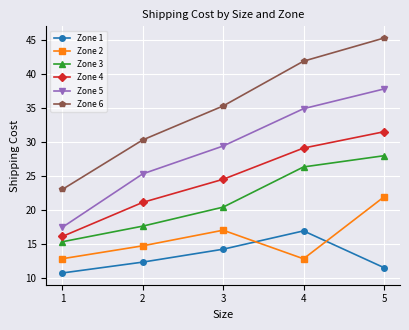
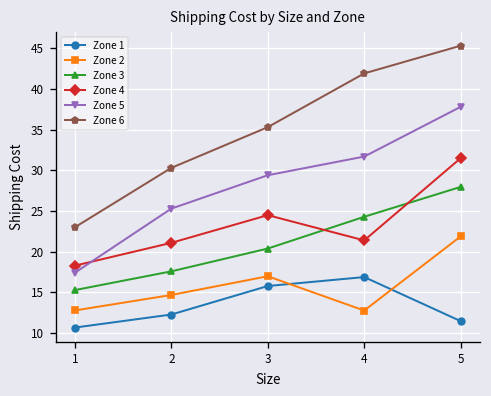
Zone 4, 1: 16 -> 18
Zone 1, 3: 14 -> 16
Zone 3, 4: 26 -> 24
Zone 4, 4: 29 -> 21
Zone 5, 4: 35 -> 32
